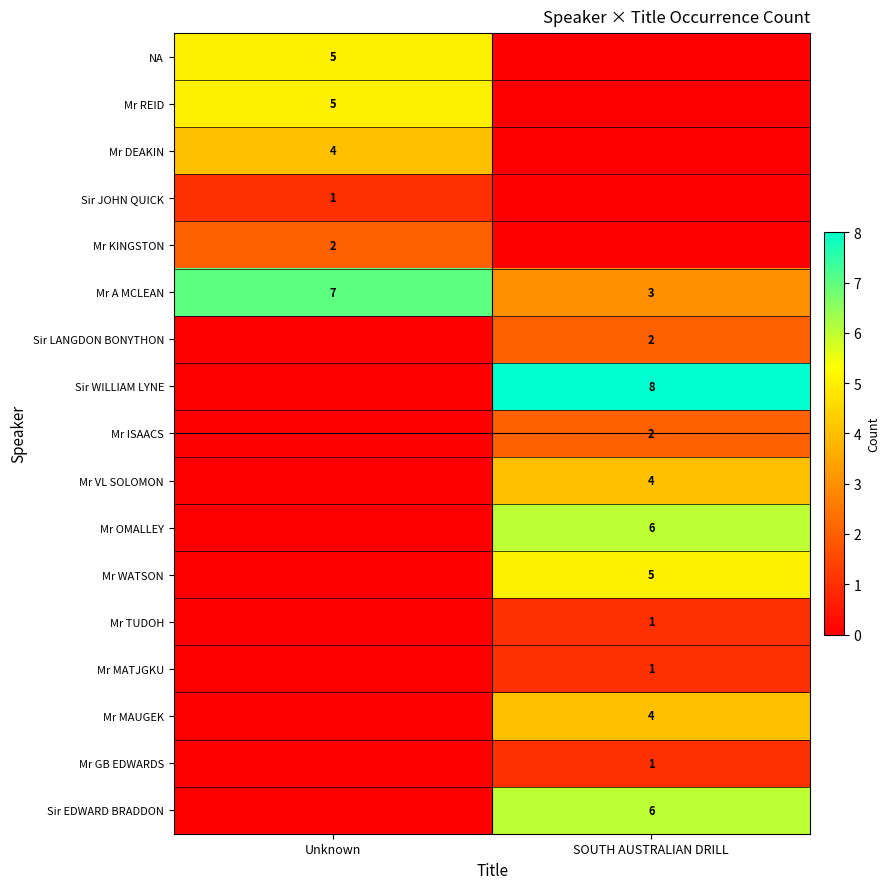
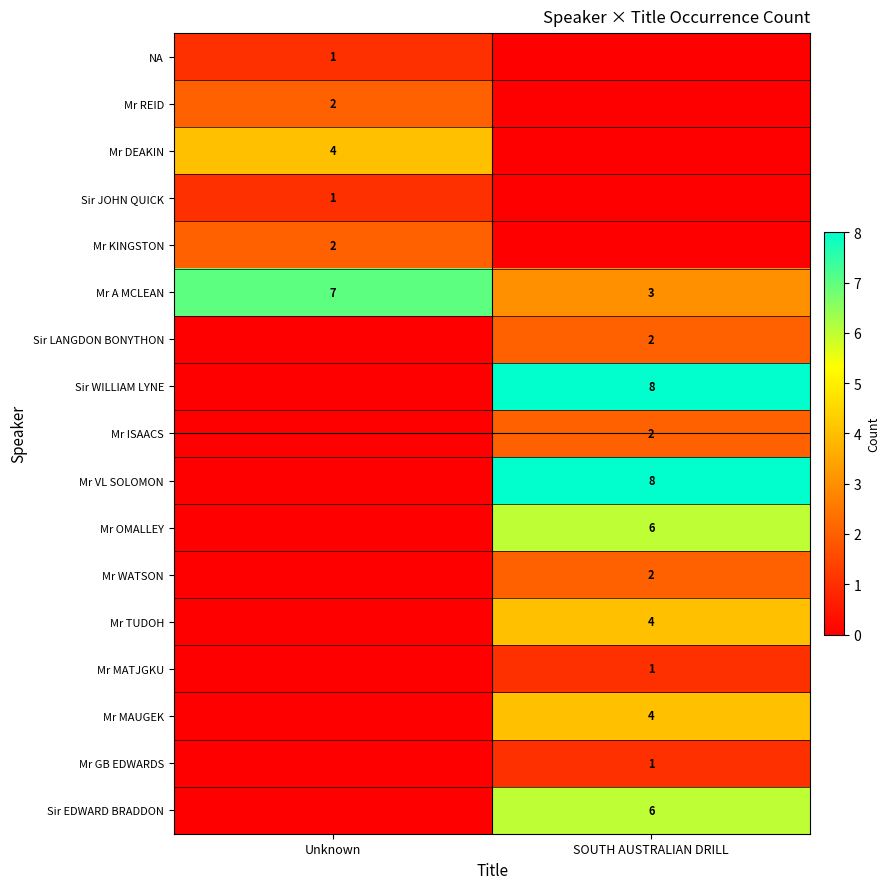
NA, Unknown: 5 -> 1
Mr REID, Unknown: 5 -> 2
Mr VL SOLOMON, SOUTH AUSTRALIAN DRILL: 4 -> 8
Mr WATSON, SOUTH AUSTRALIAN DRILL: 5 -> 2
Mr TUDOH, SOUTH AUSTRALIAN DRILL: 1 -> 4
